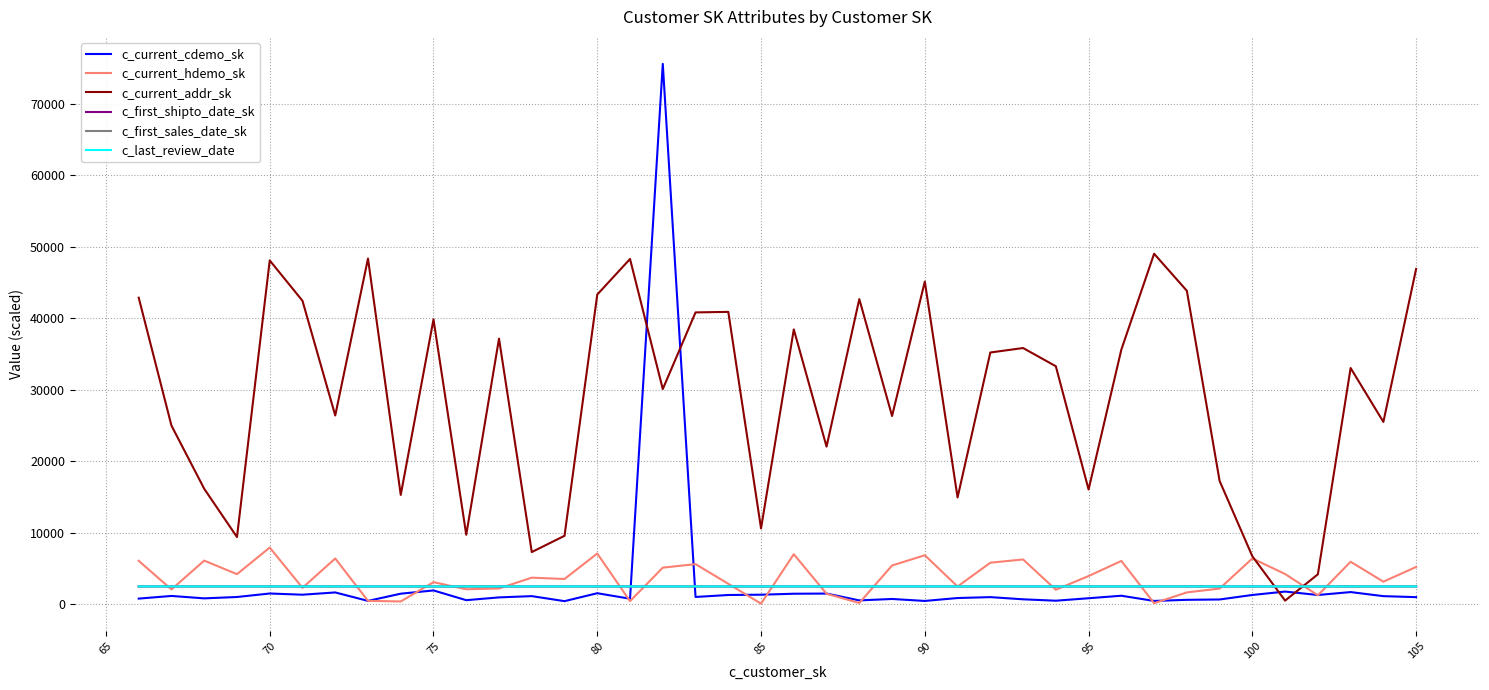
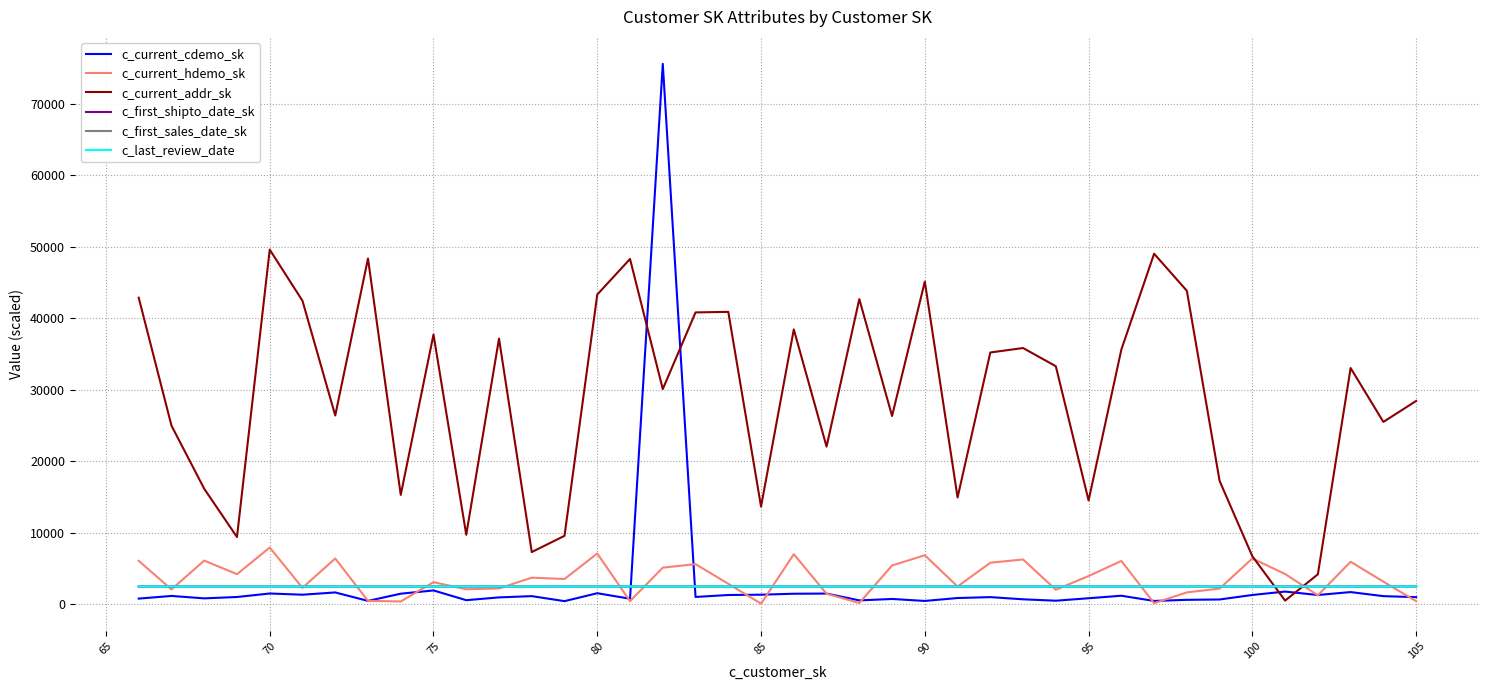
c_current_addr_sk, 70: 48000 -> 50000
c_current_addr_sk, 75: 40000 -> 38000
c_current_addr_sk, 85: 11000 -> 14000
c_current_addr_sk, 95: 16000 -> 14000
c_current_hdemo_sk, 105: 5000 -> 0
c_current_addr_sk, 105: 47000 -> 28000
